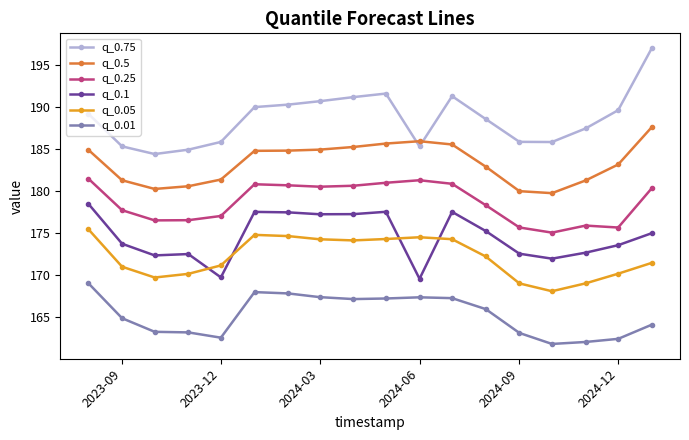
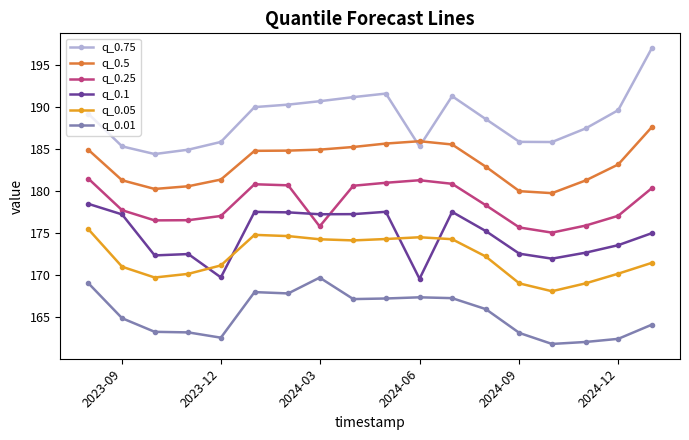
q_0.1, 2023-09: 174 -> 177
q_0.25, 2024-03: 181 -> 176
q_0.01, 2024-03: 167 -> 170
q_0.25, 2024-12: 176 -> 177
